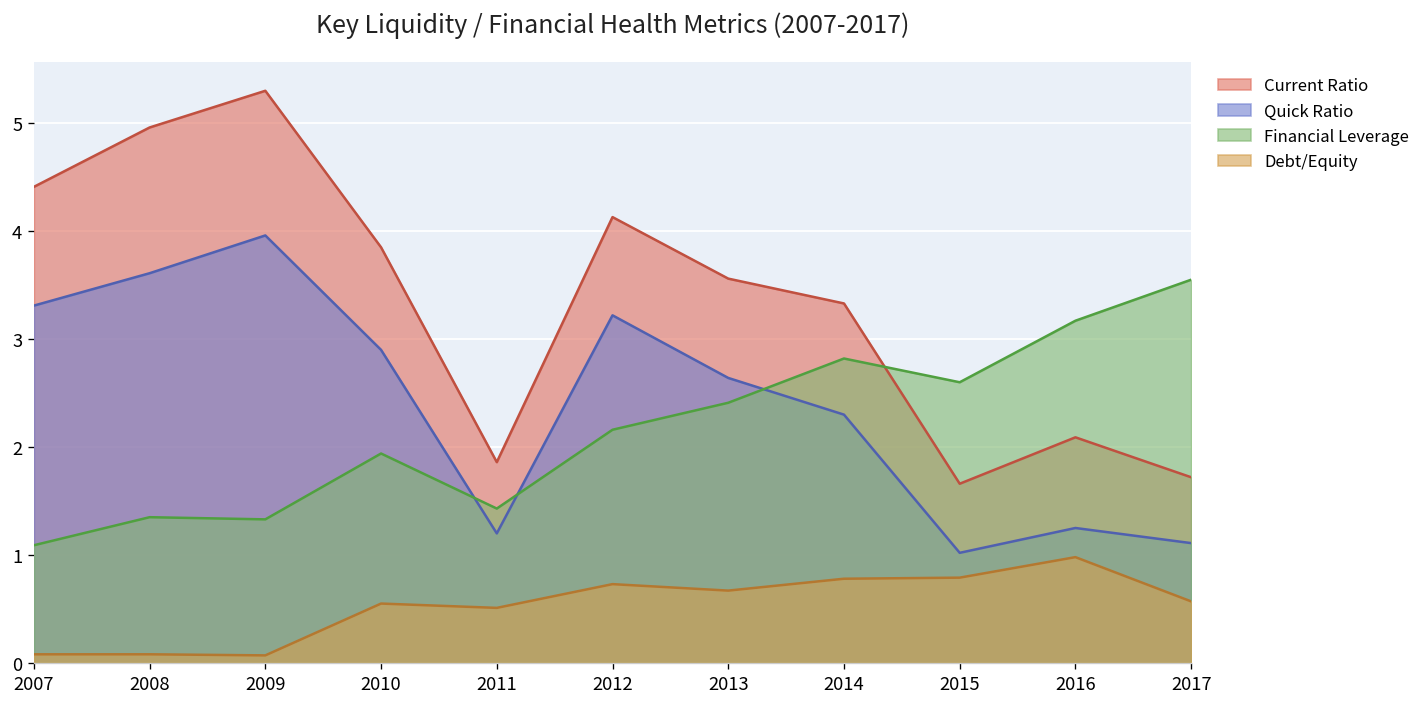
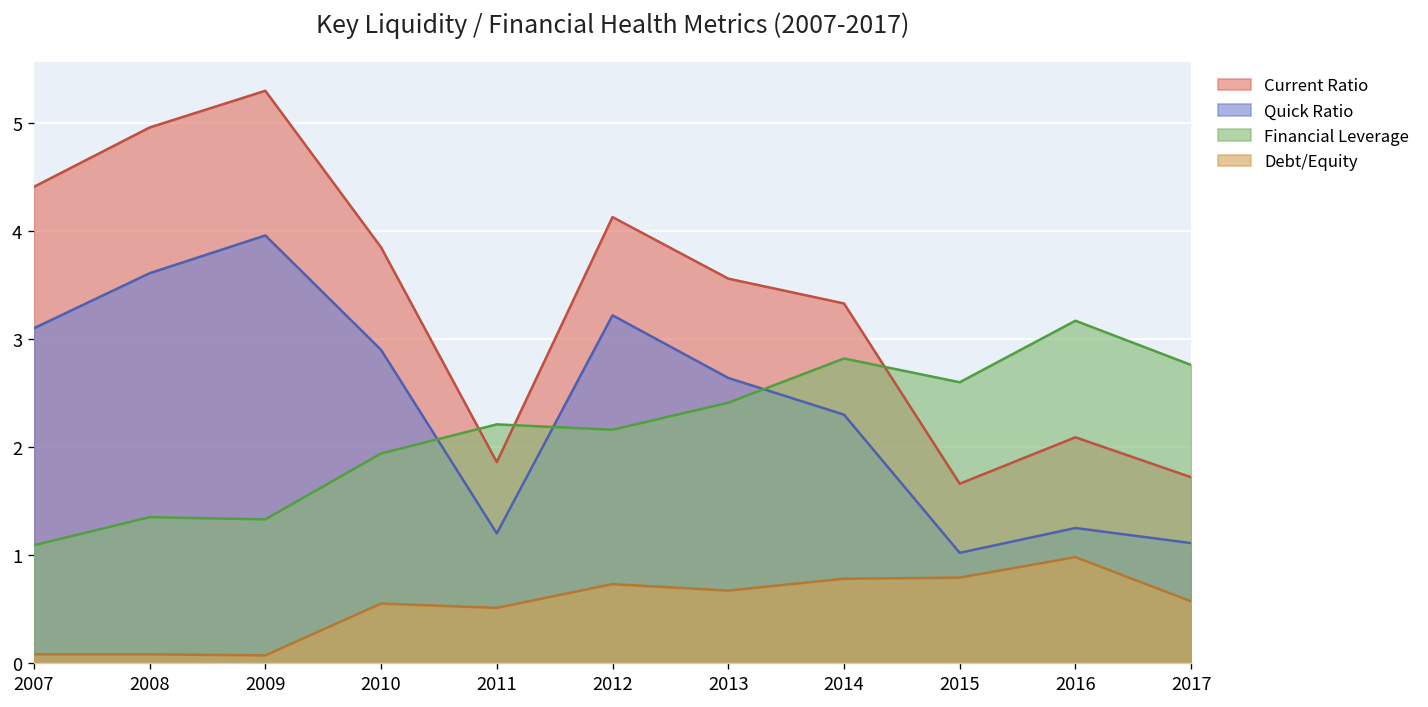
Quick Ratio, 2007: 3.3 -> 3.1
Financial Leverage, 2011: 1.4 -> 2.2
Financial Leverage, 2017: 3.6 -> 2.8
